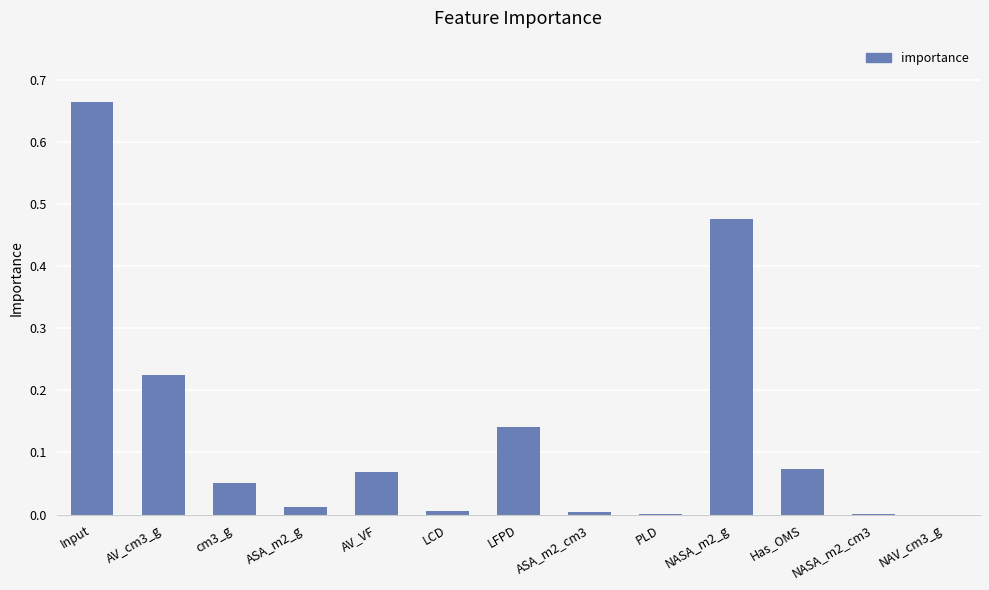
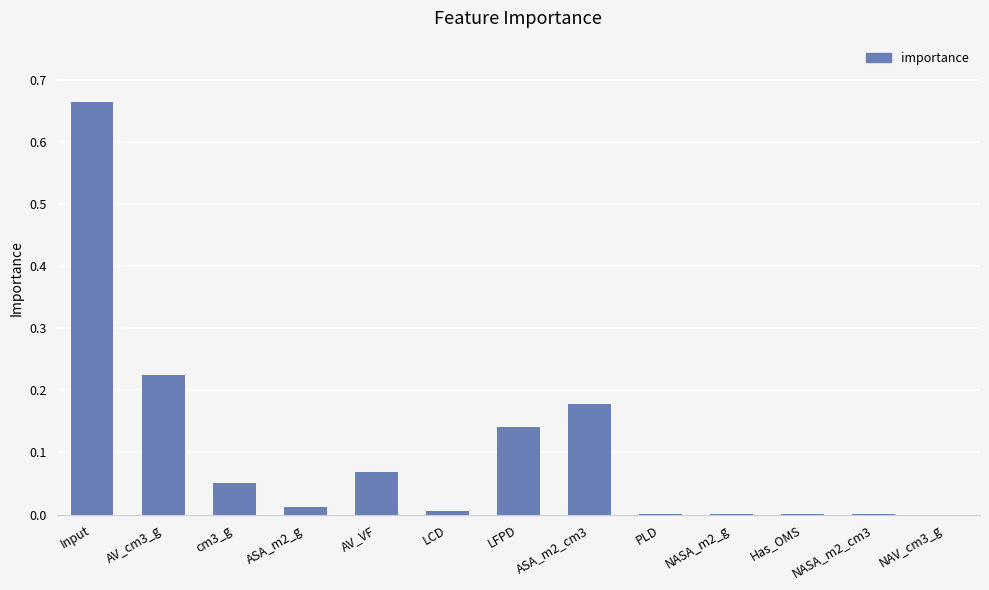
ASA_m2_cm3: 0.00 -> 0.18
NASA_m2_g: 0.48 -> 0.00
Has_OMS: 0.07 -> 0.00
